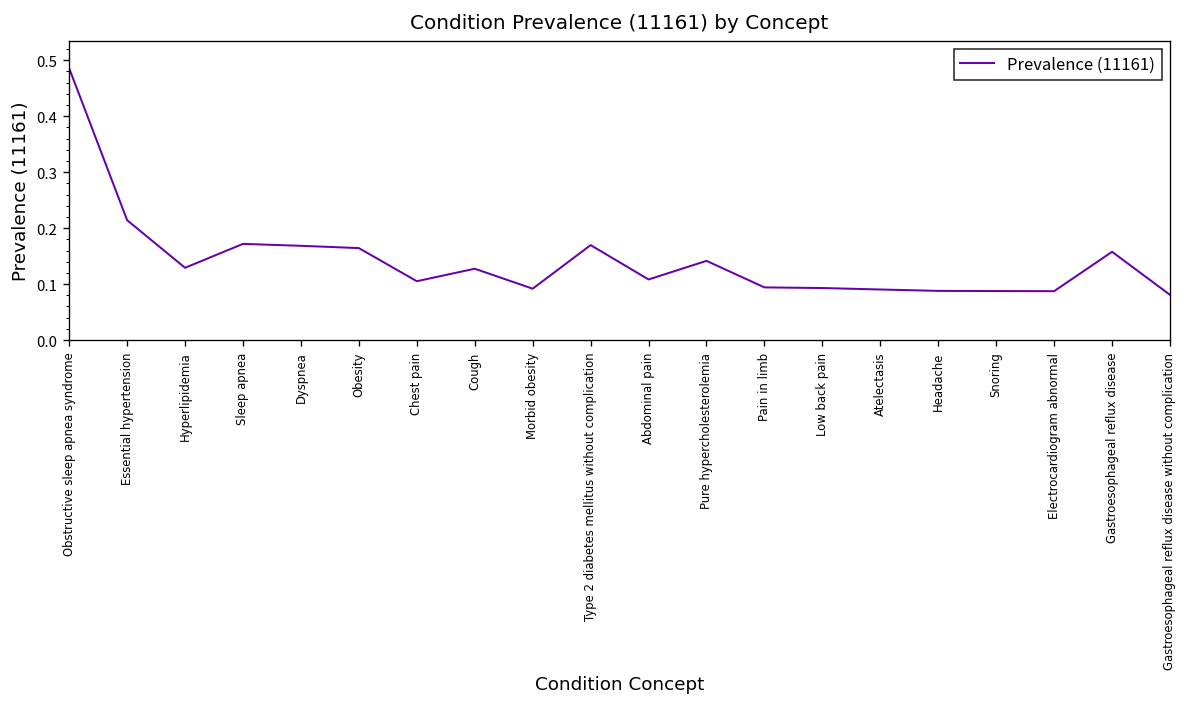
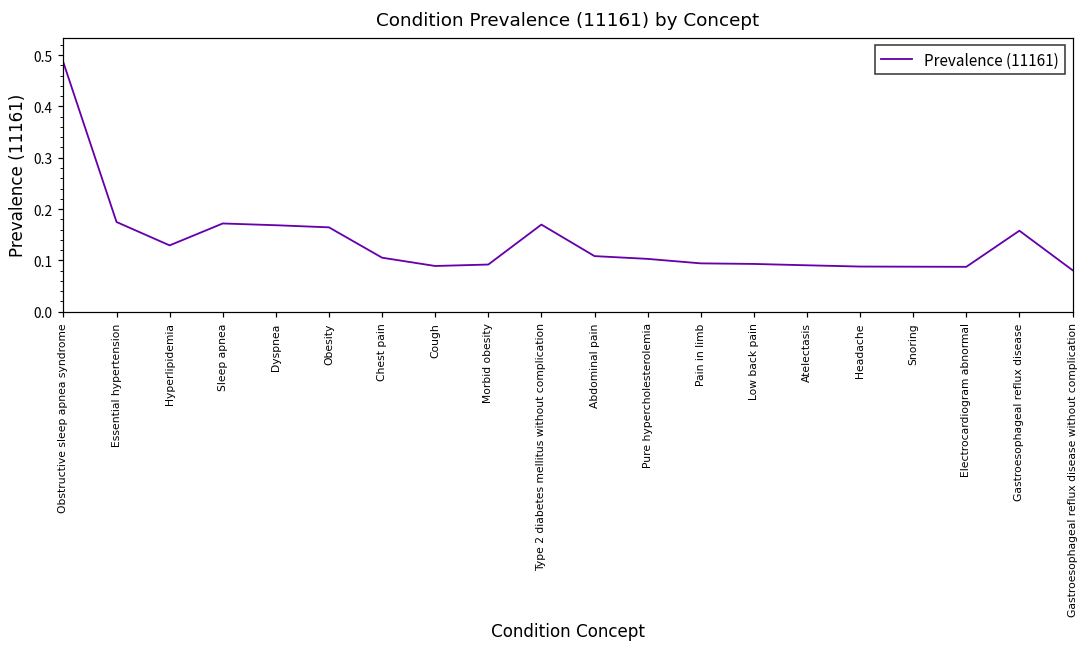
Essential hypertension: 0.21 -> 0.17
Cough: 0.13 -> 0.09
Pure hypercholesterolemia: 0.14 -> 0.10
